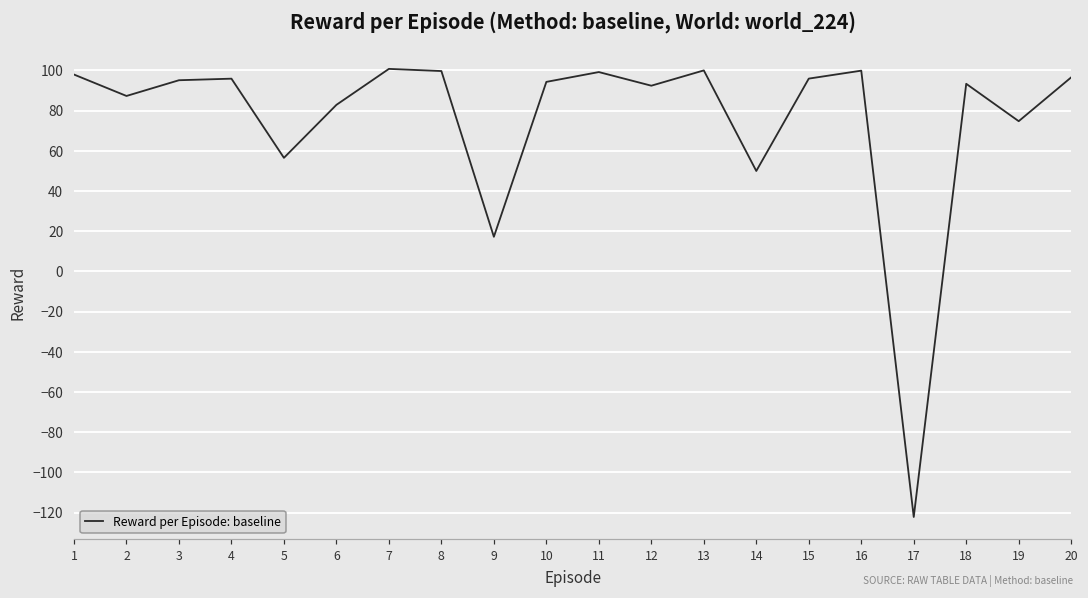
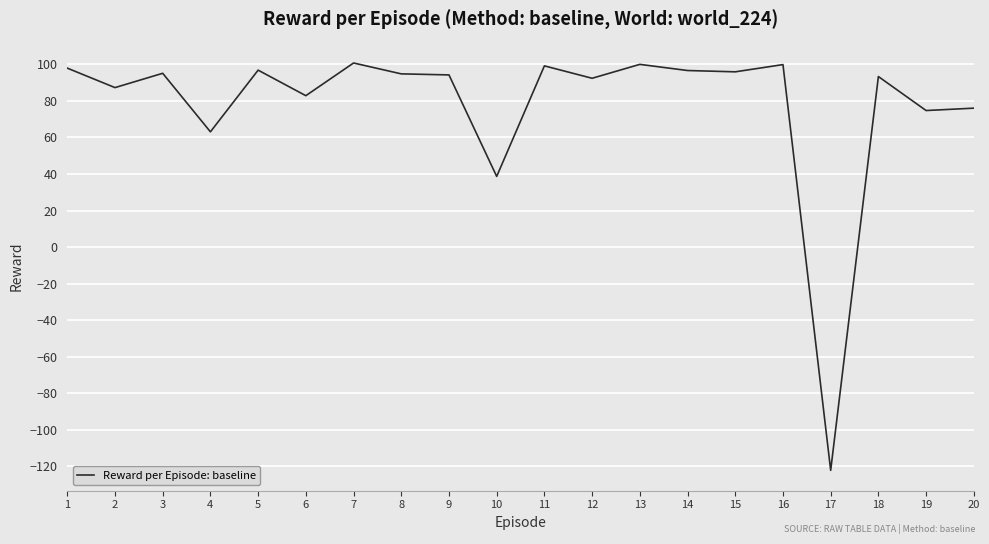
4: 96 -> 63
5: 56 -> 97
8: 100 -> 95
9: 17 -> 94
10: 94 -> 39
14: 50 -> 97
20: 97 -> 76
